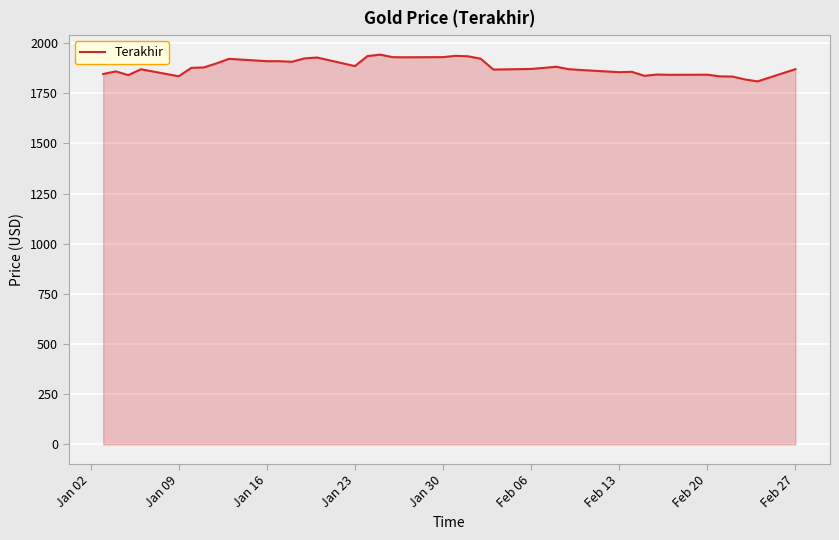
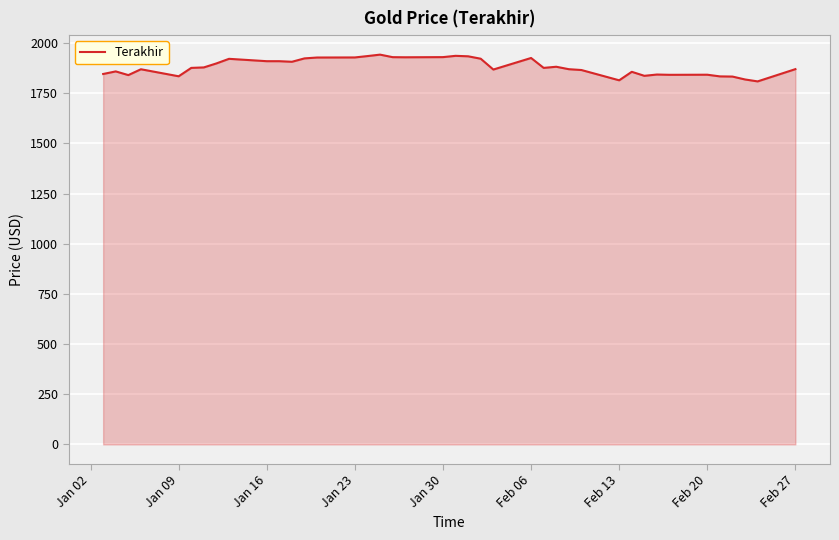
Jan 23: 1890 -> 1930
Feb 06: 1870 -> 1930
Feb 13: 1860 -> 1810
